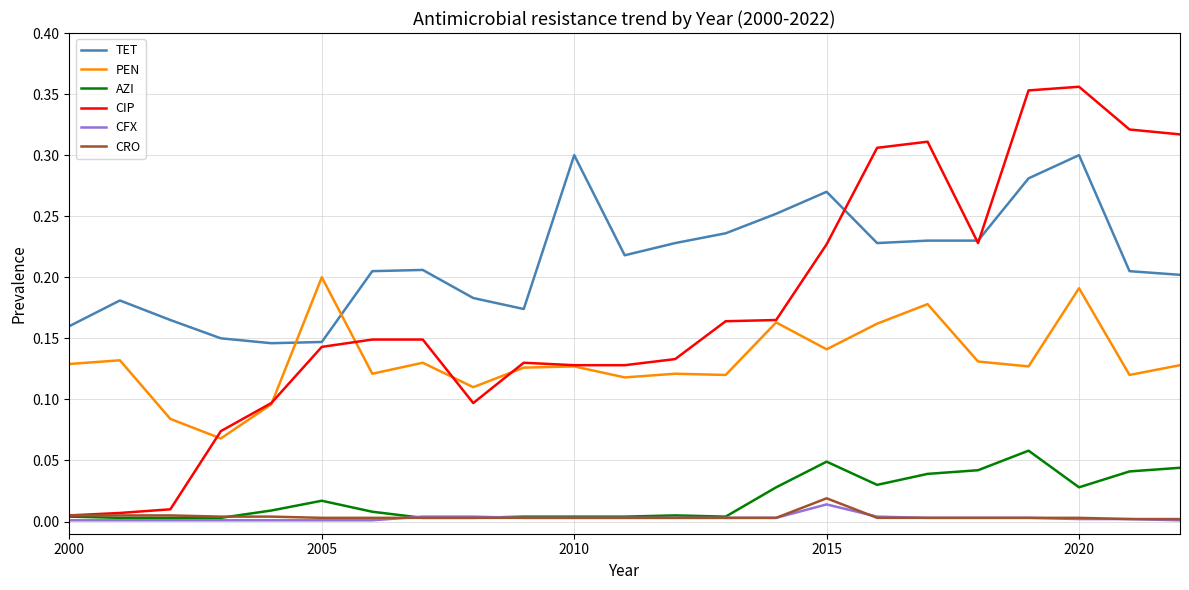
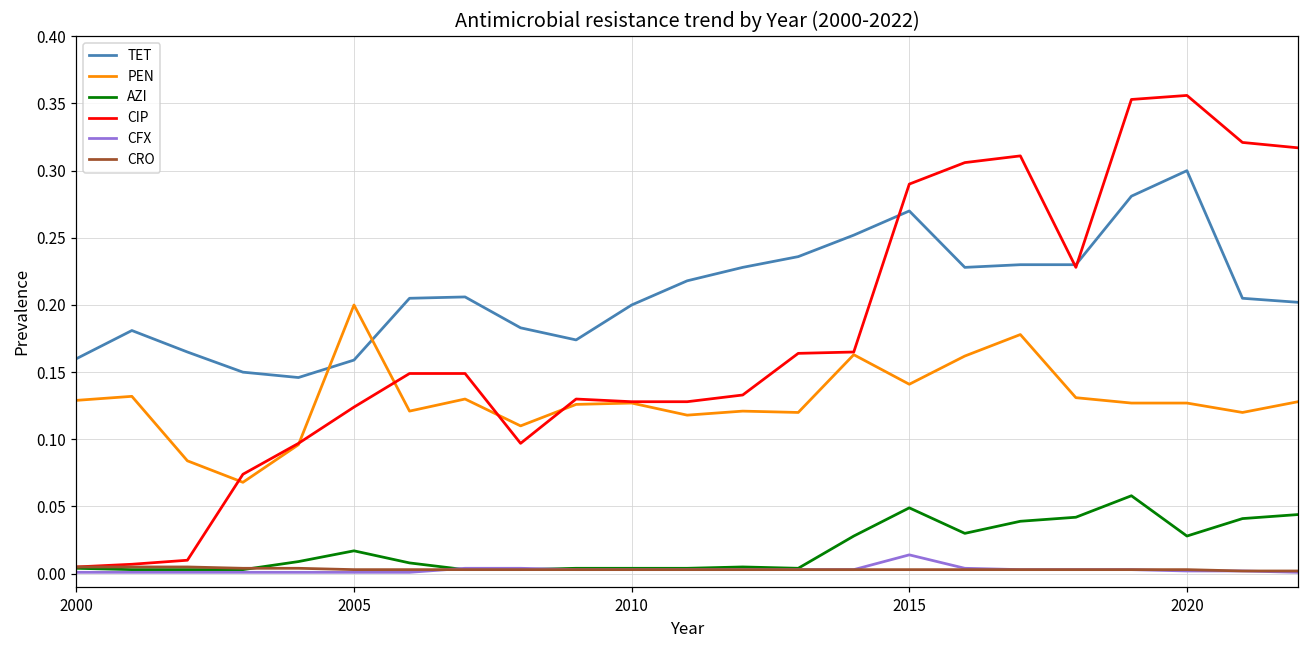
TET, 2005: 0.147 -> 0.159
CIP, 2005: 0.143 -> 0.124
TET, 2010: 0.3 -> 0.2
CIP, 2015: 0.227 -> 0.290
CRO, 2015: 0.019 -> 0.003
PEN, 2020: 0.191 -> 0.127
